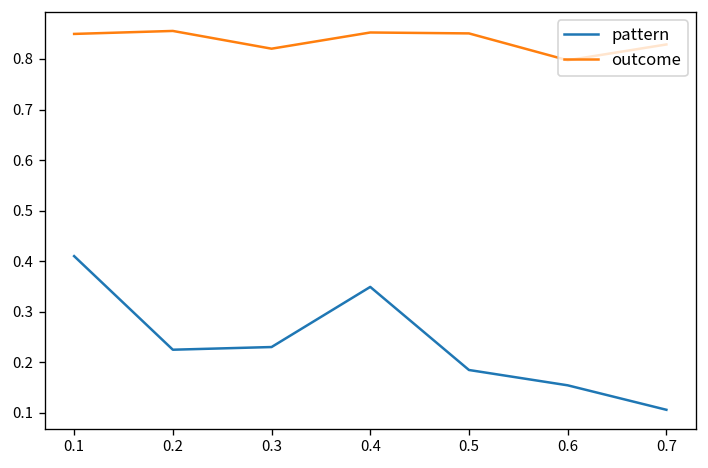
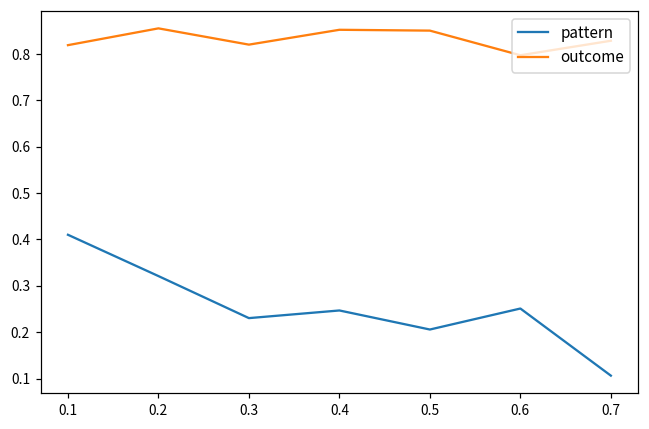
outcome, 0.1: 0.85 -> 0.82
pattern, 0.2: 0.23 -> 0.32
pattern, 0.4: 0.35 -> 0.25
pattern, 0.5: 0.18 -> 0.21
pattern, 0.6: 0.15 -> 0.25
